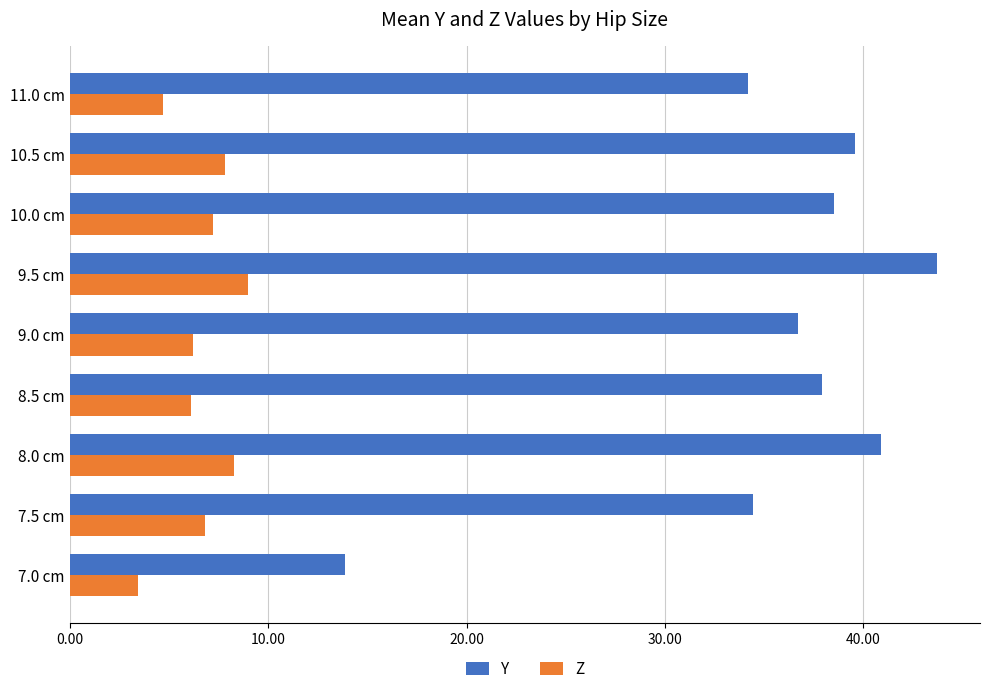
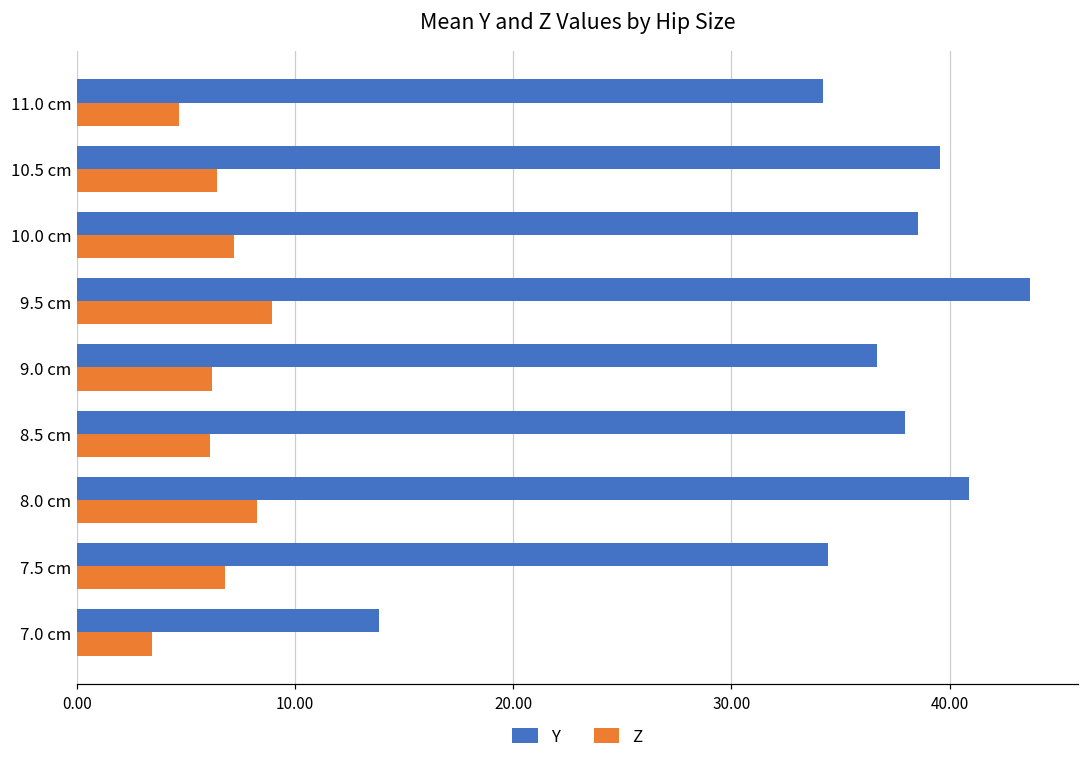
Z, 10.5 cm: 7.8 -> 6.4
